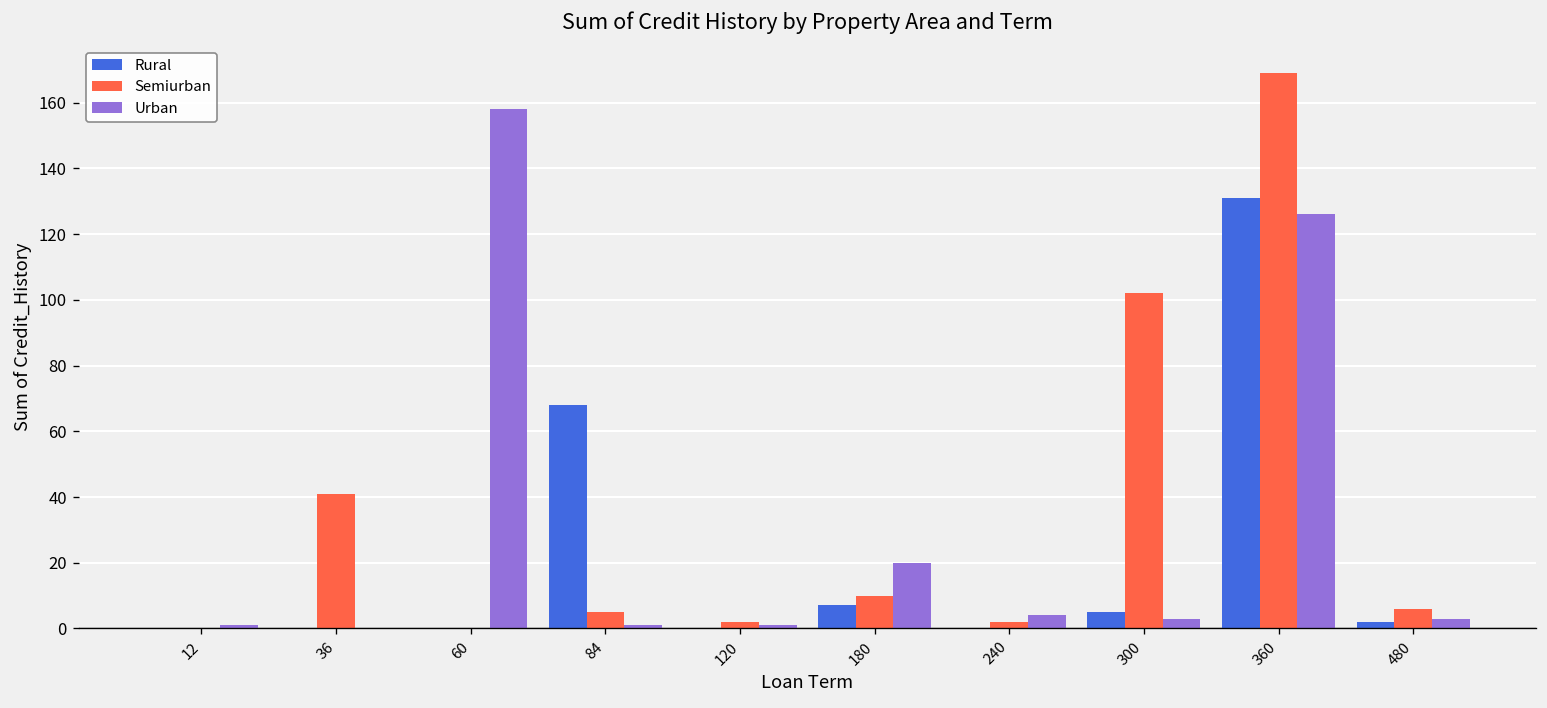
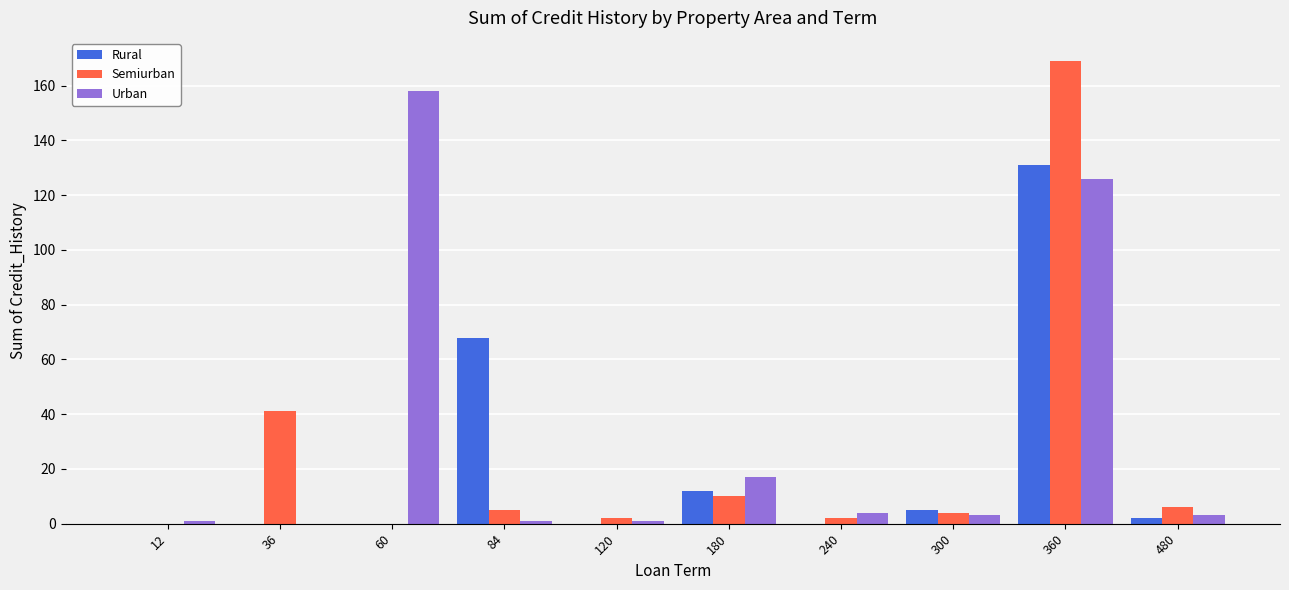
Rural, 180: 7 -> 12
Urban, 180: 20 -> 17
Semiurban, 300: 102 -> 4
